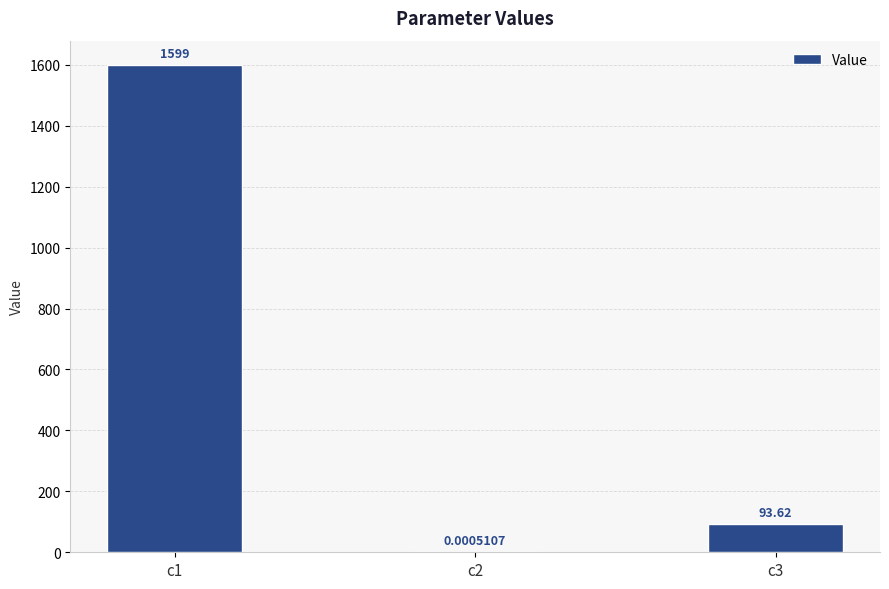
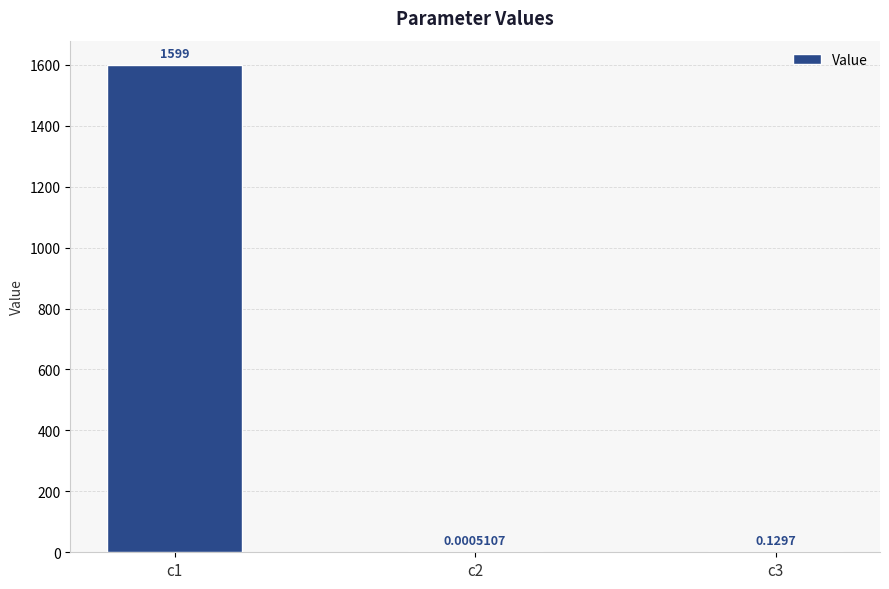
c3: 93.62 -> 0.1297
